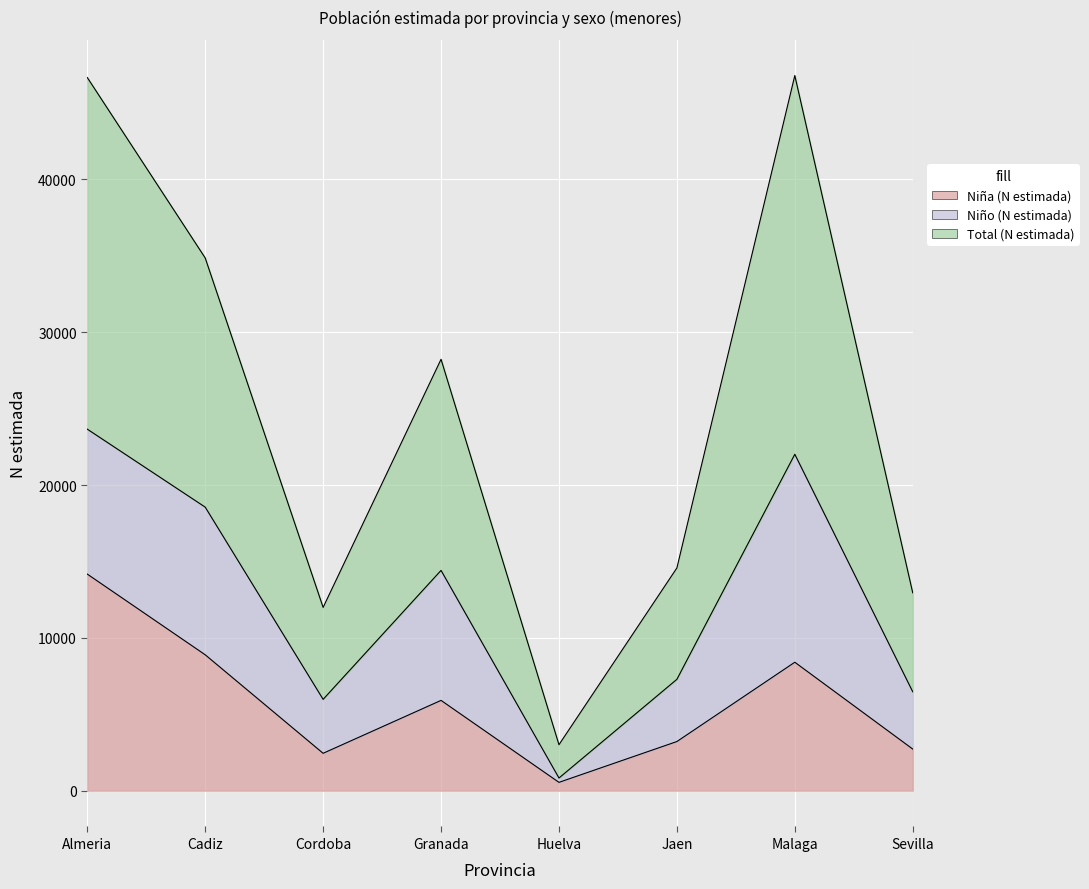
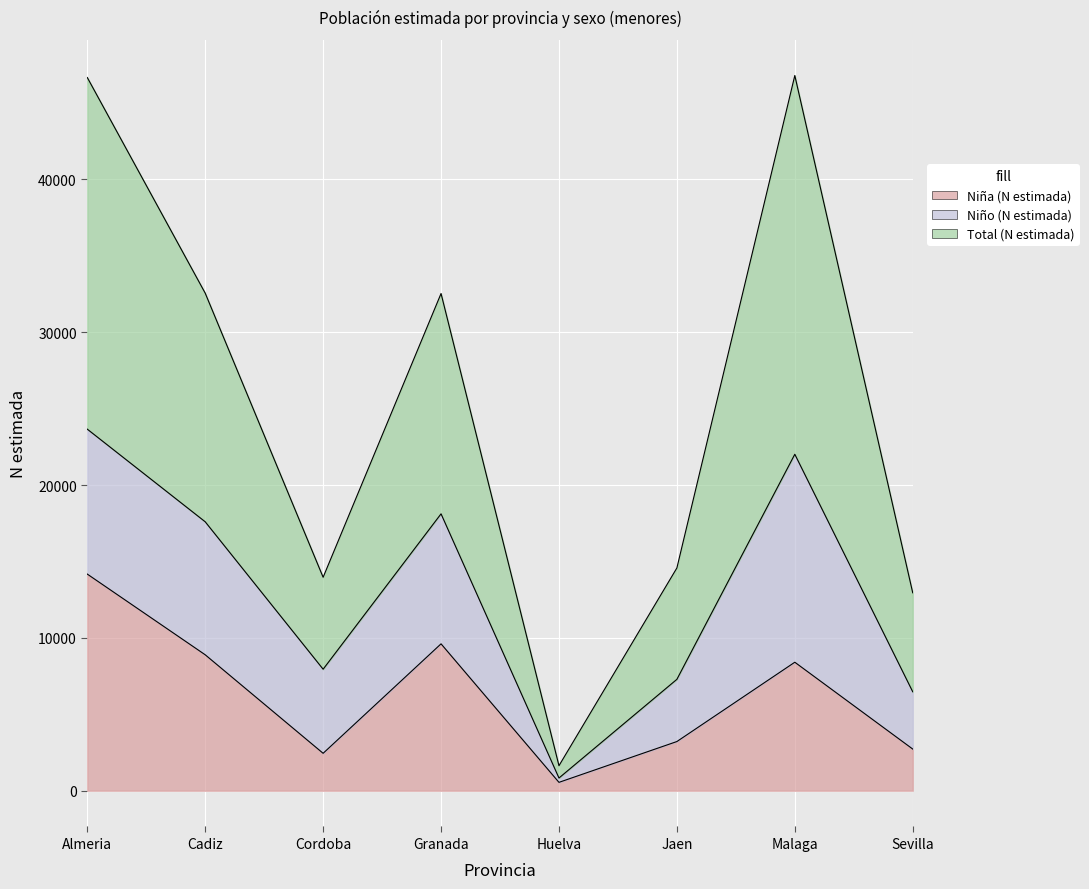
Niño (N estimada), Cadiz: 9700 -> 8700
Total (N estimada), Cadiz: 16300 -> 15000
Niño (N estimada), Cordoba: 3500 -> 5500
Niña (N estimada), Granada: 5900 -> 9600
Total (N estimada), Granada: 13800 -> 14400
Total (N estimada), Huelva: 2200 -> 800
